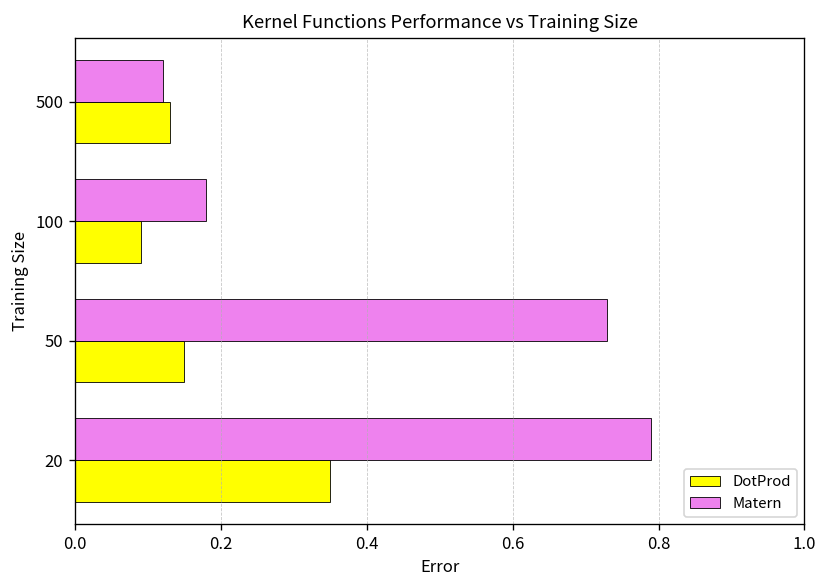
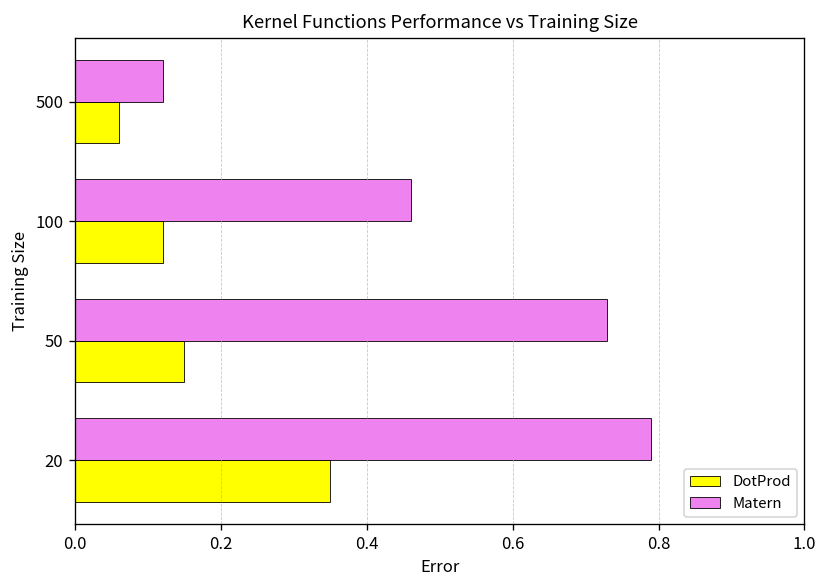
DotProd, 500: 0.13 -> 0.06
Matern, 100: 0.18 -> 0.46
DotProd, 100: 0.09 -> 0.12
